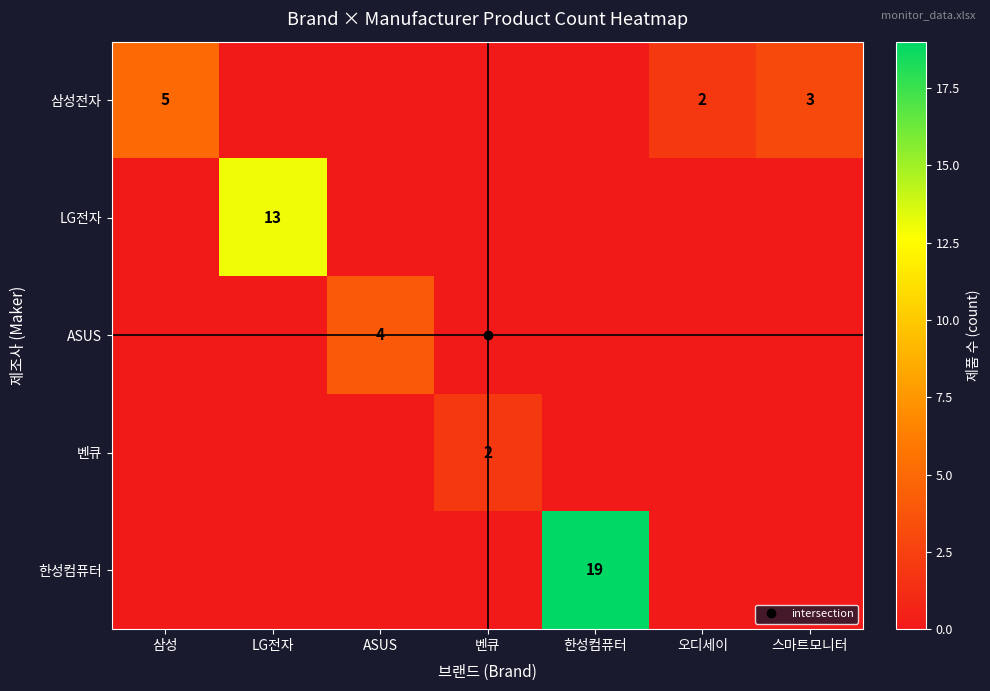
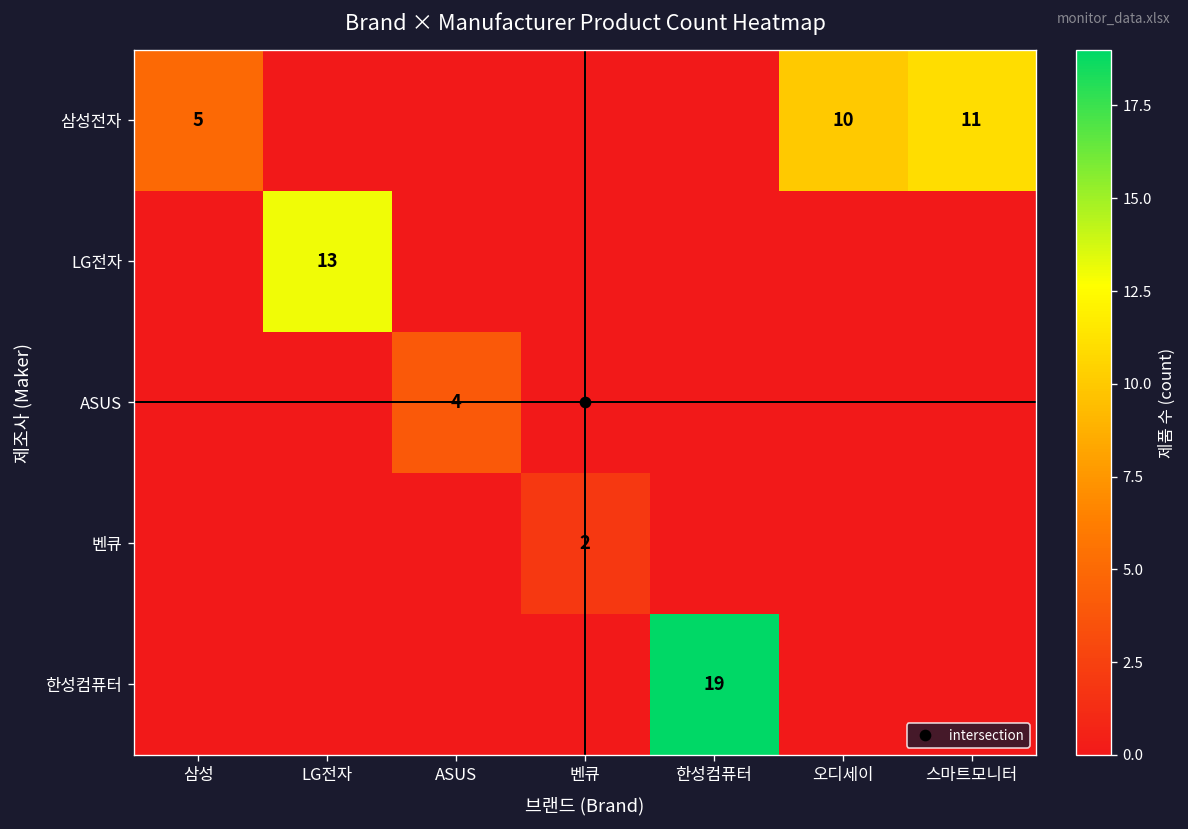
삼성전자, 오디세이: 2 -> 10
삼성전자, 스마트모니터: 3 -> 11
